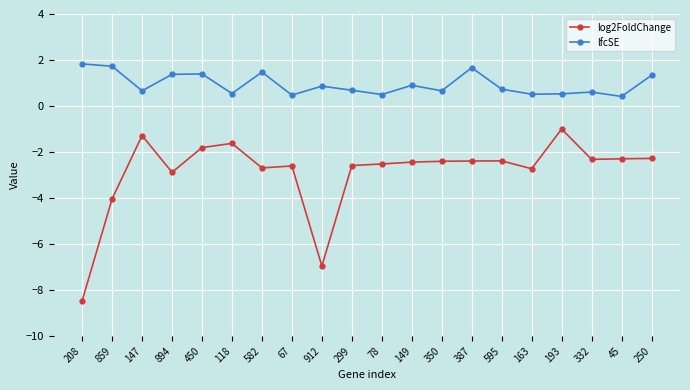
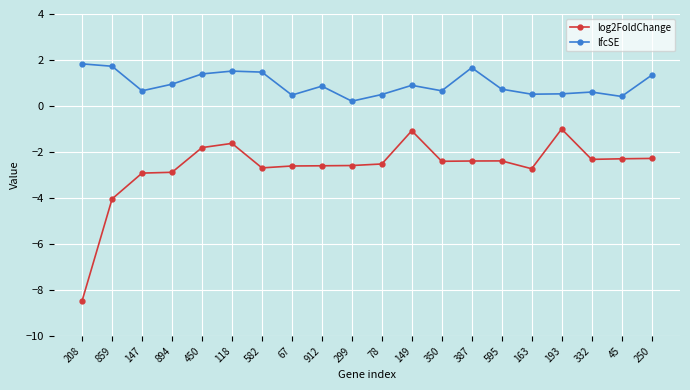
log2FoldChange, 147: -1.3 -> -2.9
lfcSE, 894: 1.4 -> 0.9
lfcSE, 118: 0.5 -> 1.5
log2FoldChange, 912: -7.0 -> -2.6
lfcSE, 299: 0.7 -> 0.2
log2FoldChange, 149: -2.4 -> -1.1
